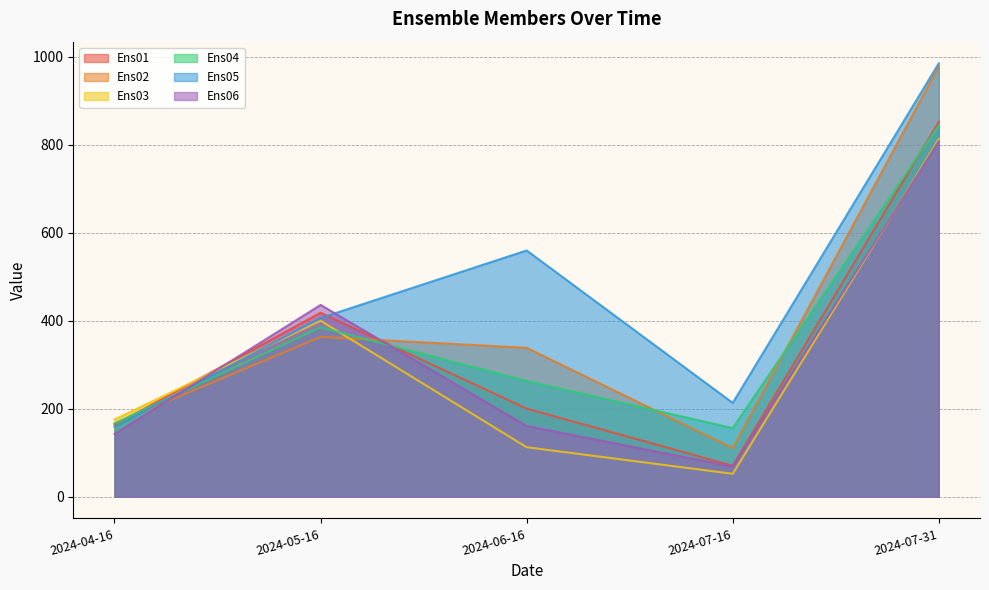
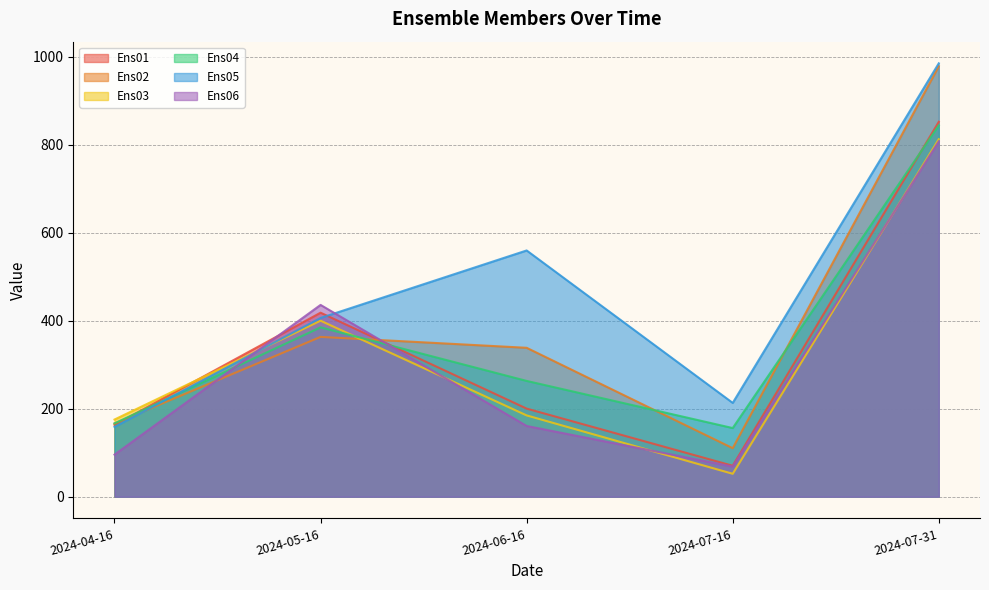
Ens06, 2024-04-16: 140 -> 100
Ens03, 2024-06-16: 110 -> 180
